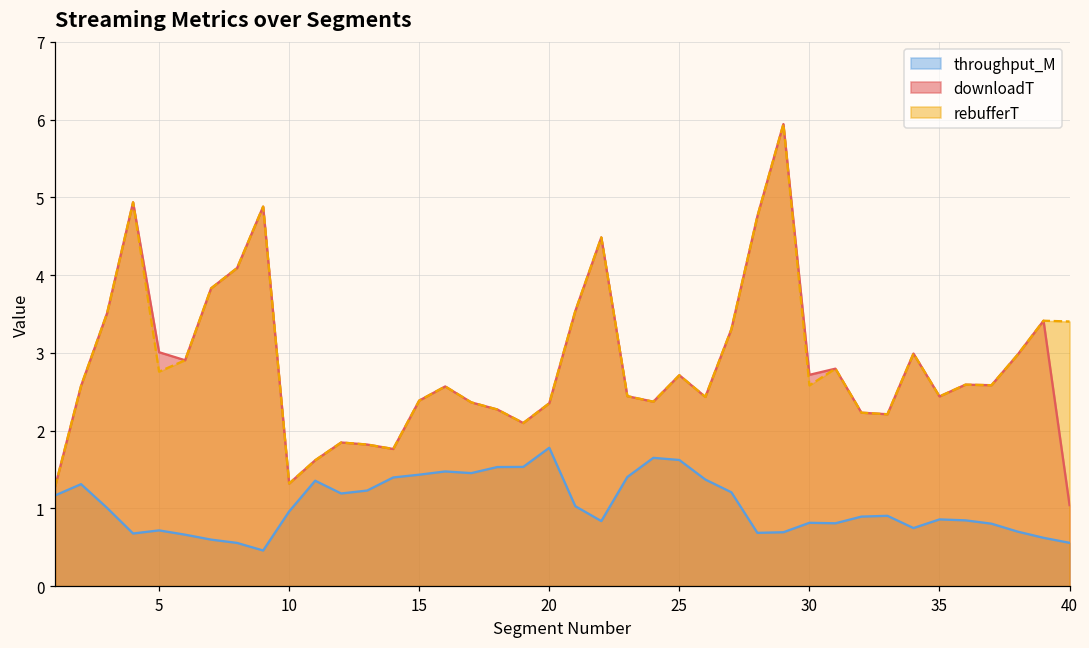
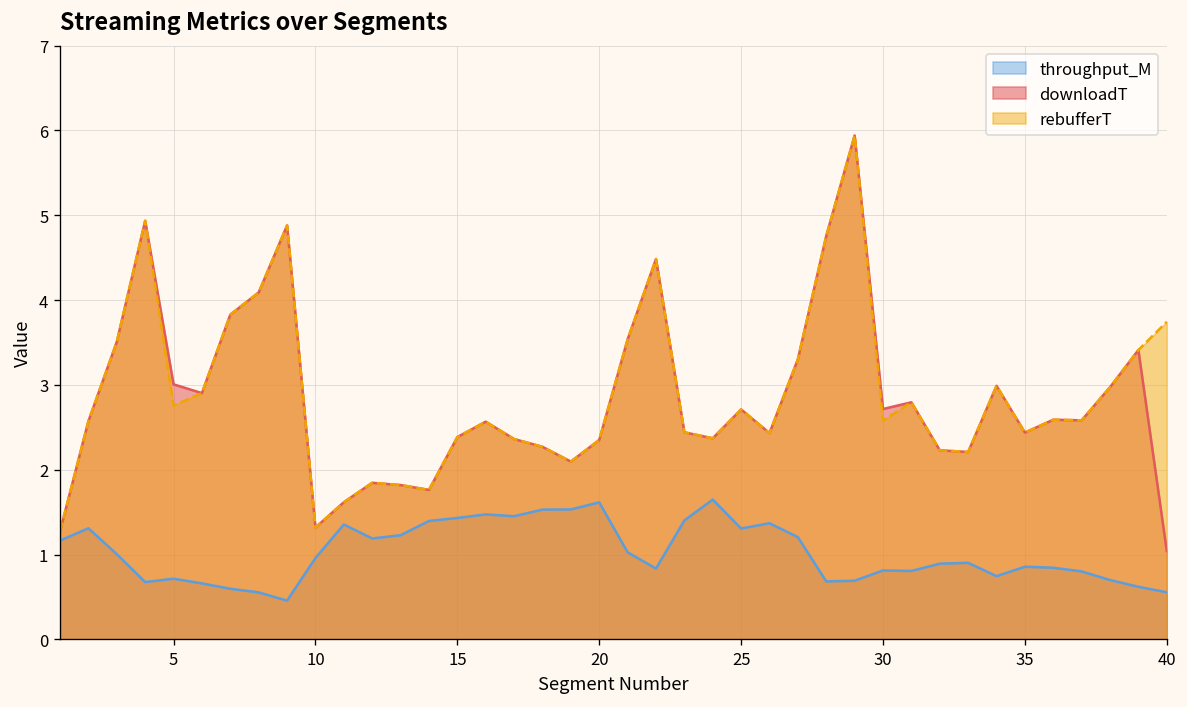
throughput_M, 20: 1.8 -> 1.6
throughput_M, 25: 1.6 -> 1.3
rebufferT, 40: 3.4 -> 3.7
